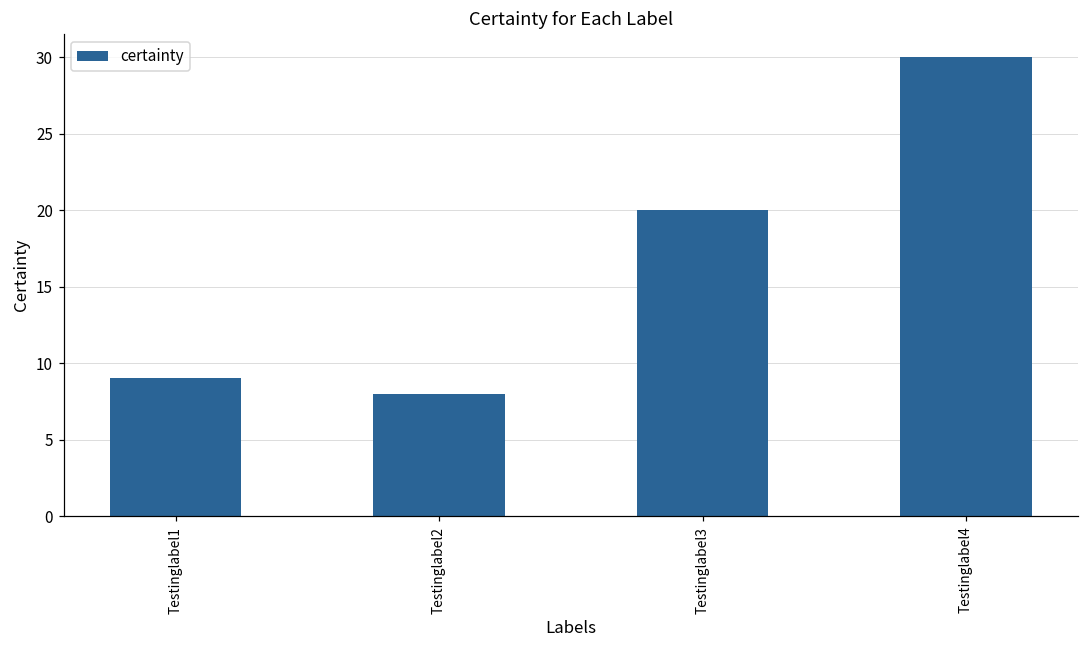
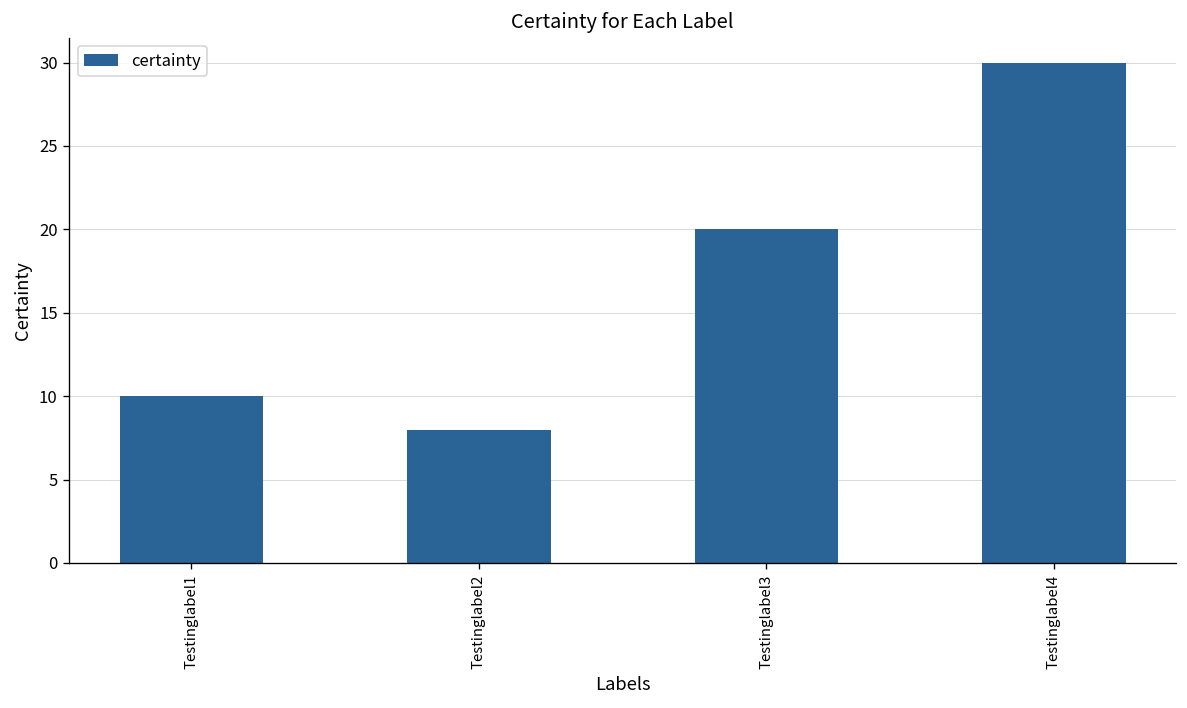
Testinglabel1: 9 -> 10
